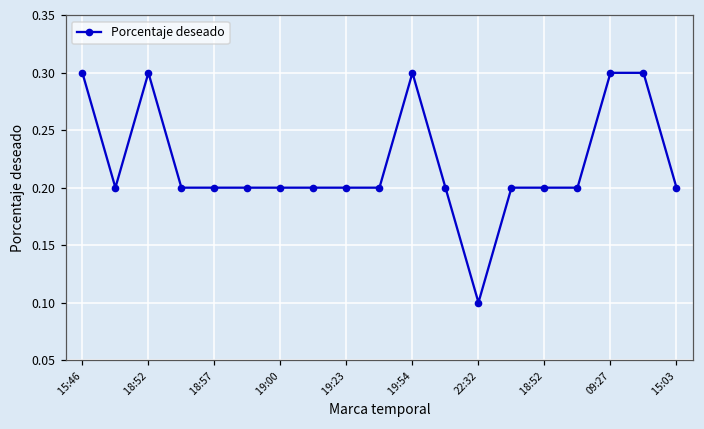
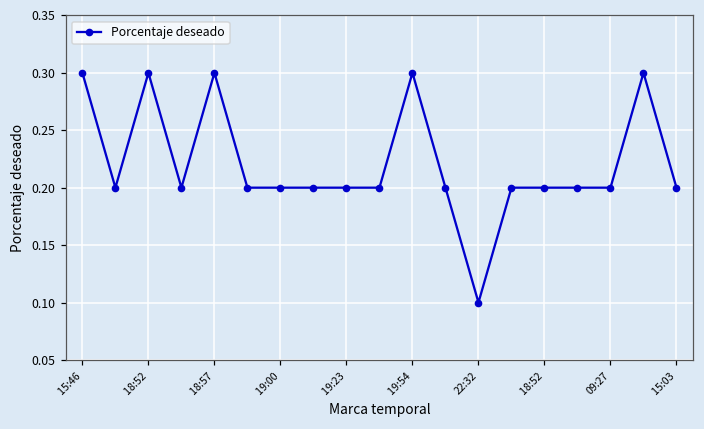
18:57: 0.2 -> 0.3
09:27: 0.3 -> 0.2
